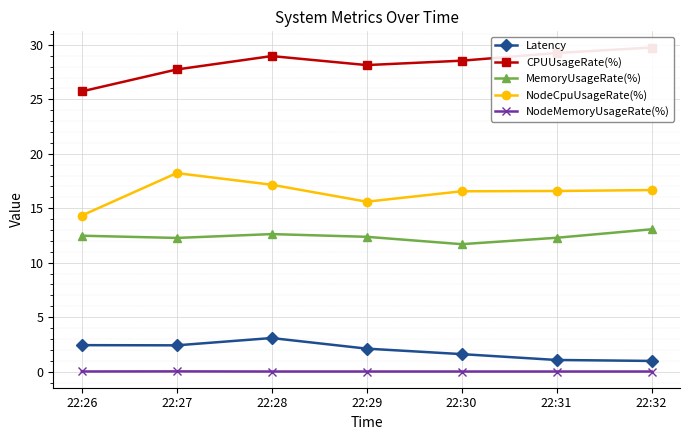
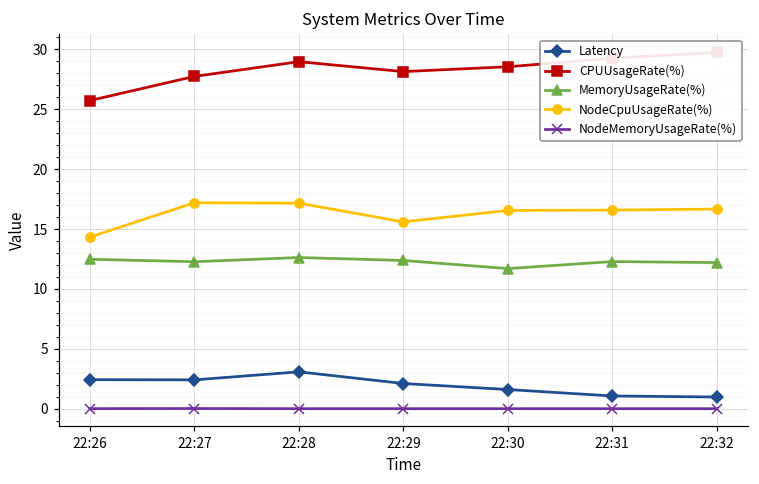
NodeCpuUsageRate(%), 22:27: 18.2 -> 17.2
MemoryUsageRate(%), 22:32: 13.1 -> 12.2
